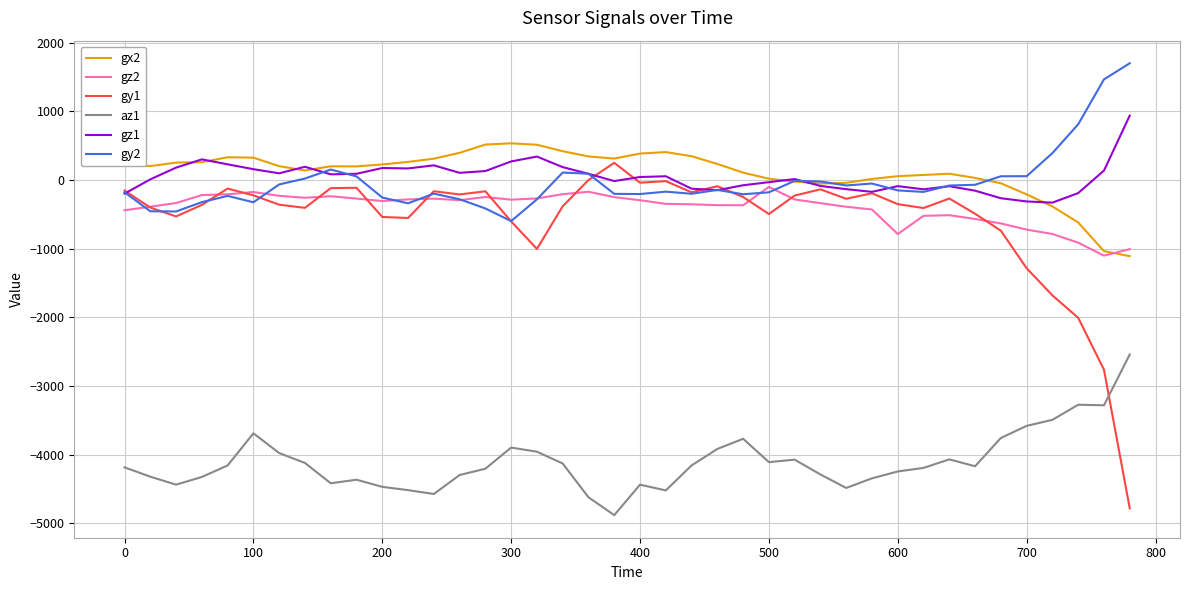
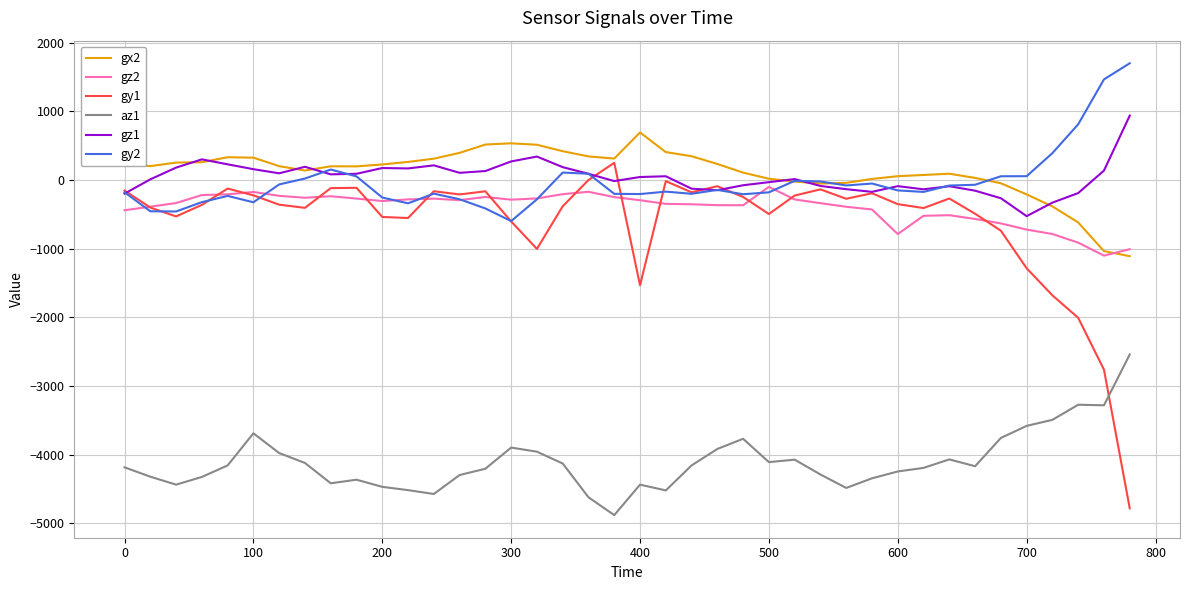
gx2, 400: 400 -> 700
gy1, 400: 0 -> -1500
gz1, 700: -300 -> -500
